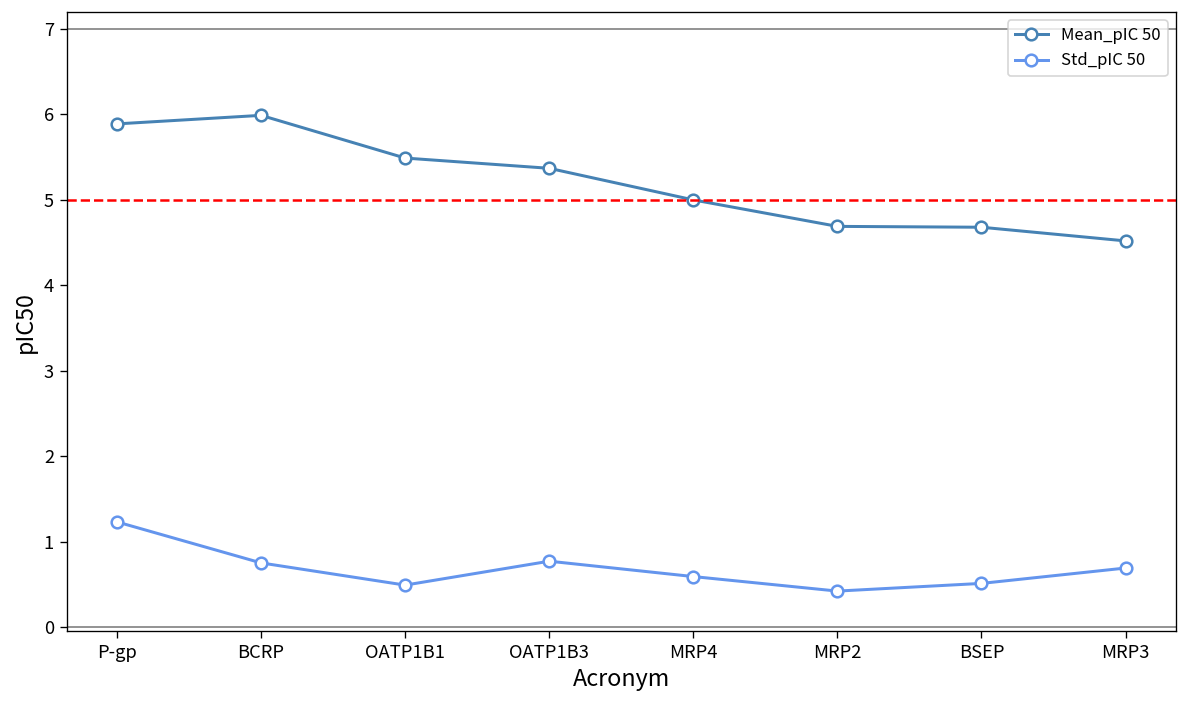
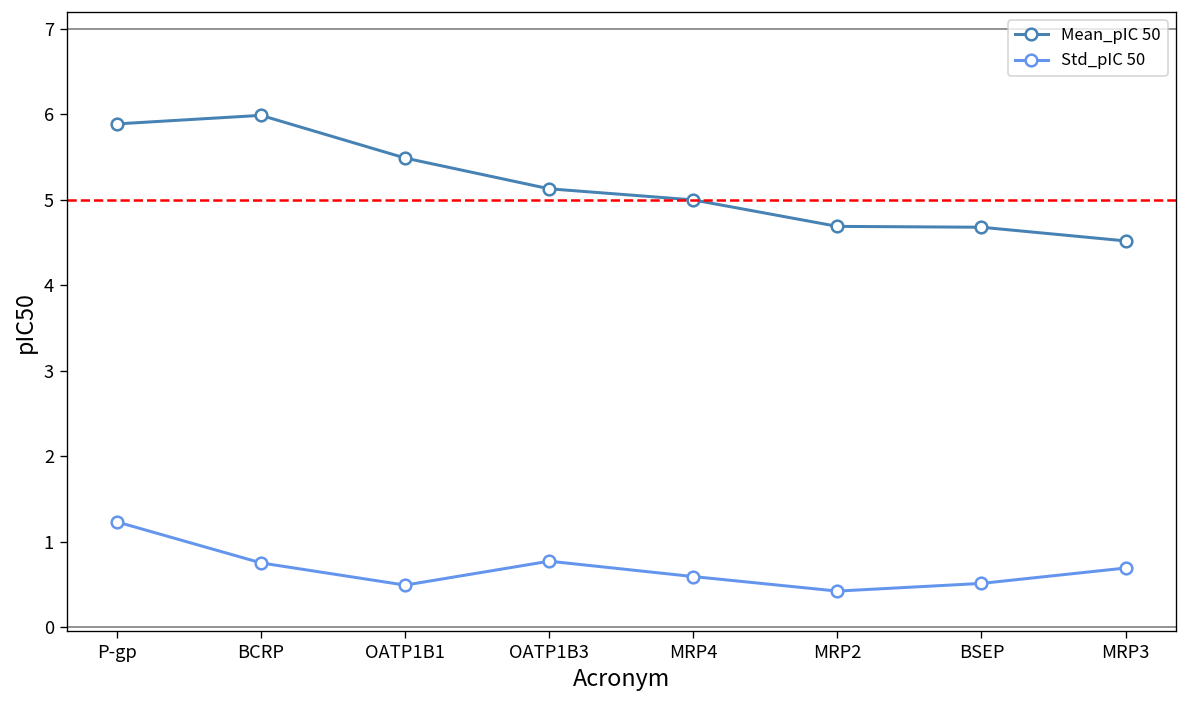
Mean_pIC 50, OATP1B3: 5.4 -> 5.1
